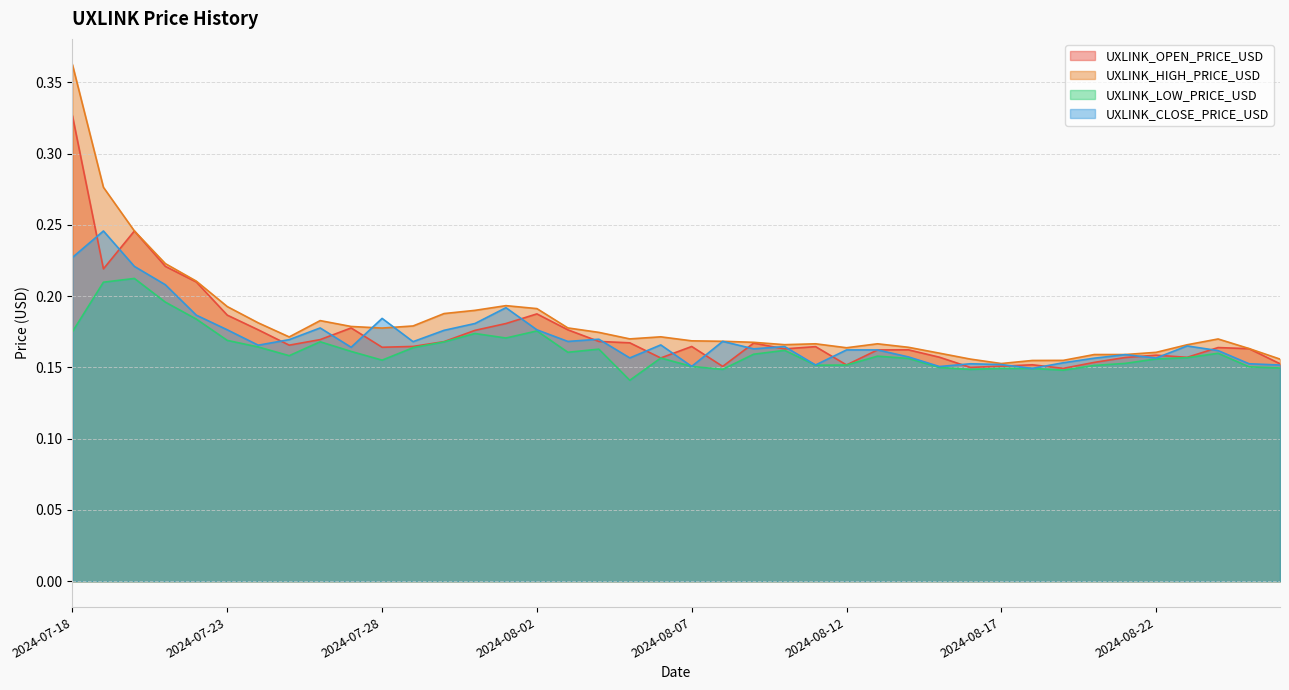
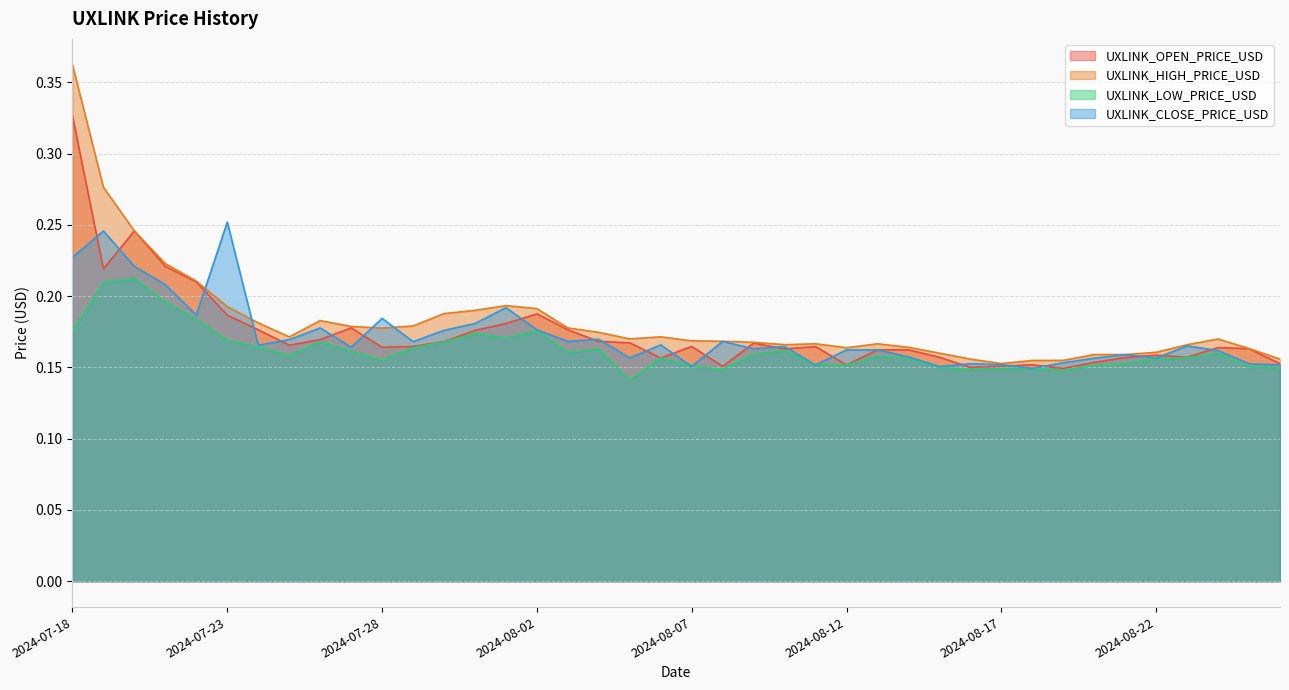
UXLINK_CLOSE_PRICE_USD, 2024-07-23: 0.176 -> 0.252
